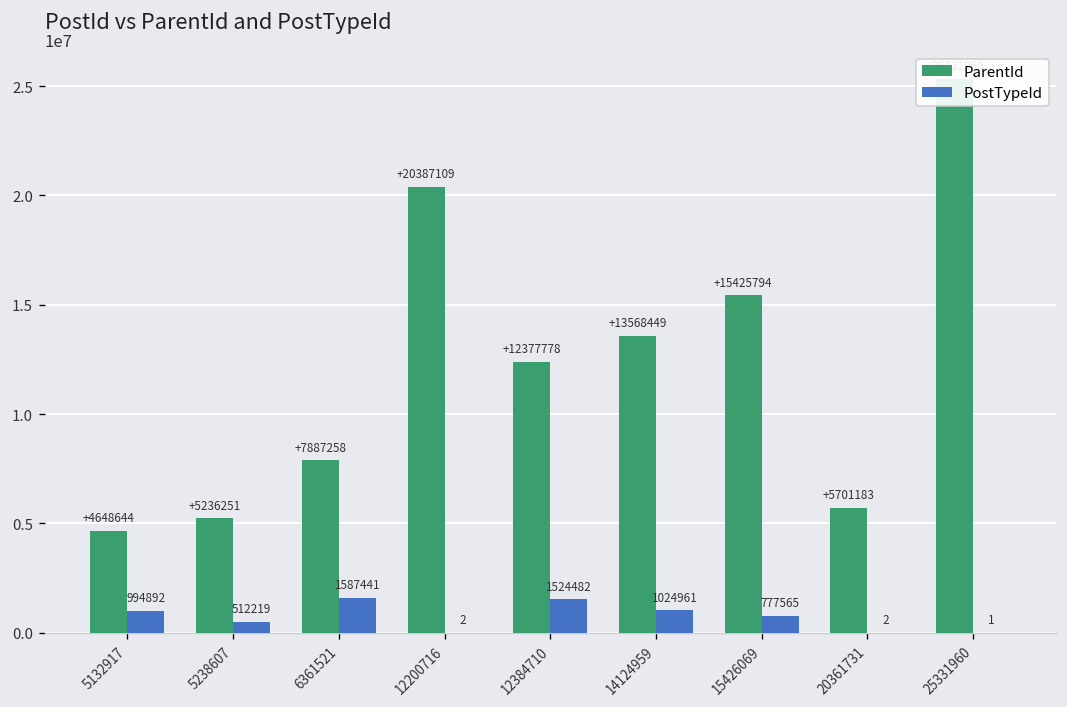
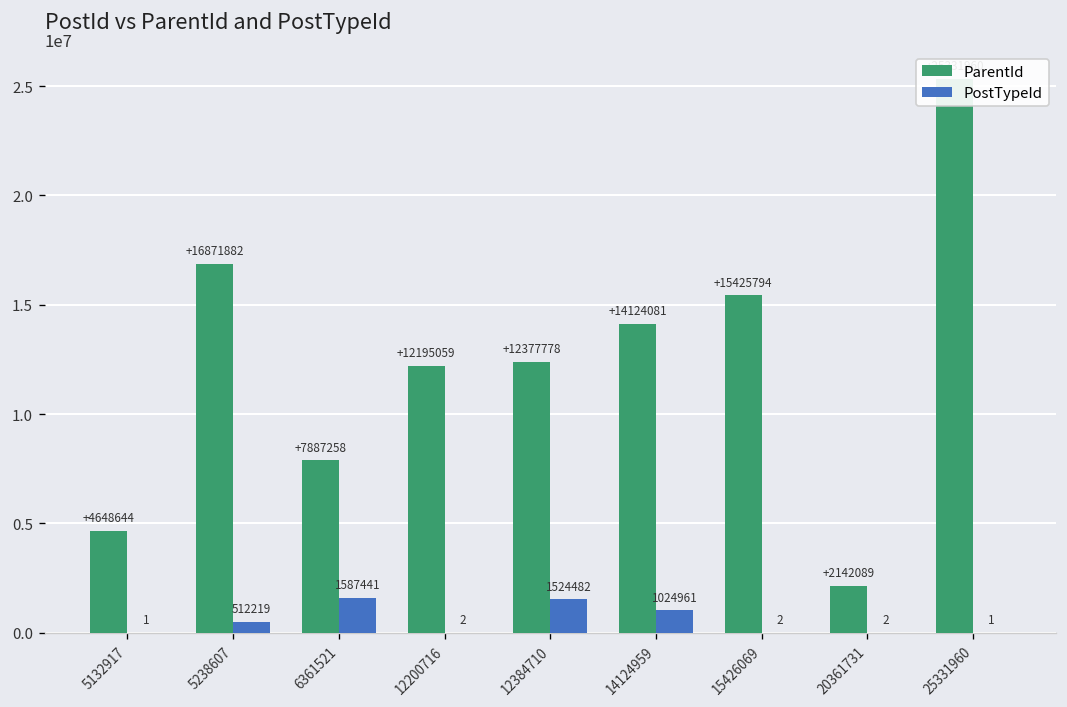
PostTypeId, 5132917: 994892 -> 1
ParentId, 5238607: +5236251 -> +16871882
ParentId, 12200716: +20387109 -> +12195059
ParentId, 14124959: +13568449 -> +14124081
PostTypeId, 15426069: 777565 -> 2
ParentId, 20361731: +5701183 -> +2142089
